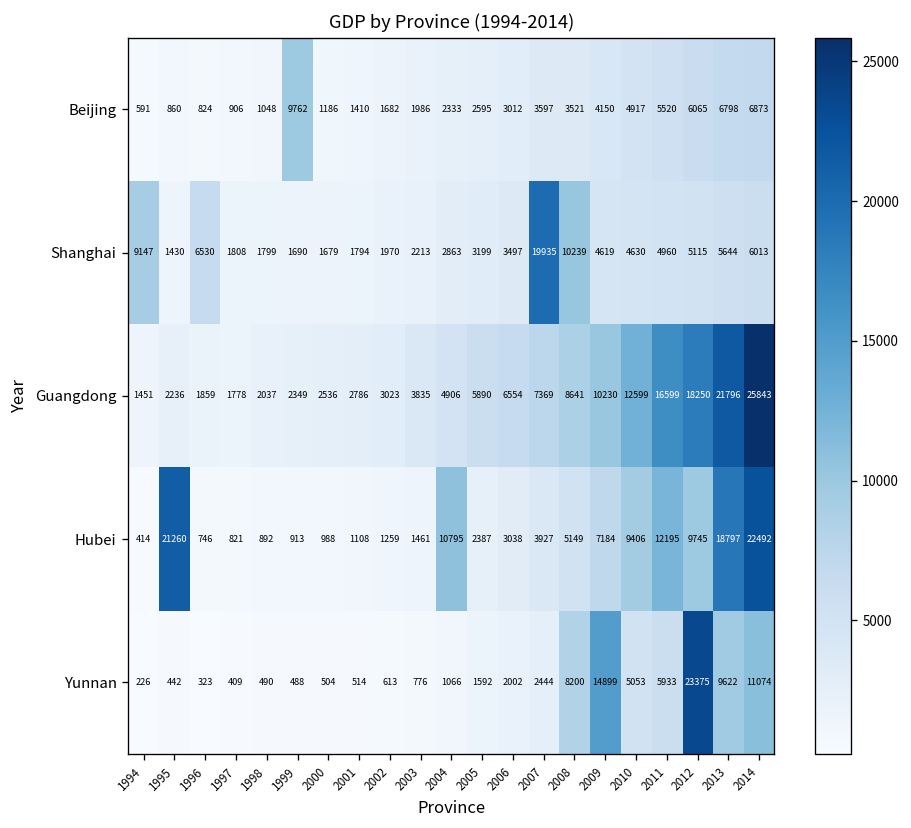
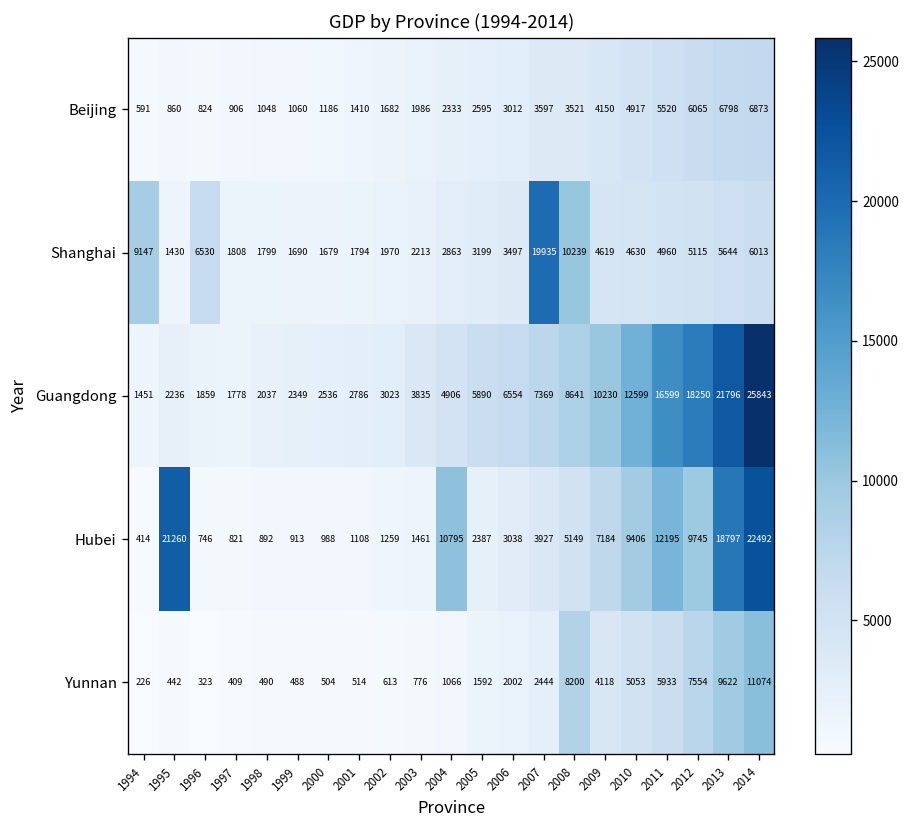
Beijing, 1999: 9762 -> 1060
Yunnan, 2009: 14899 -> 4118
Yunnan, 2012: 23375 -> 7554
